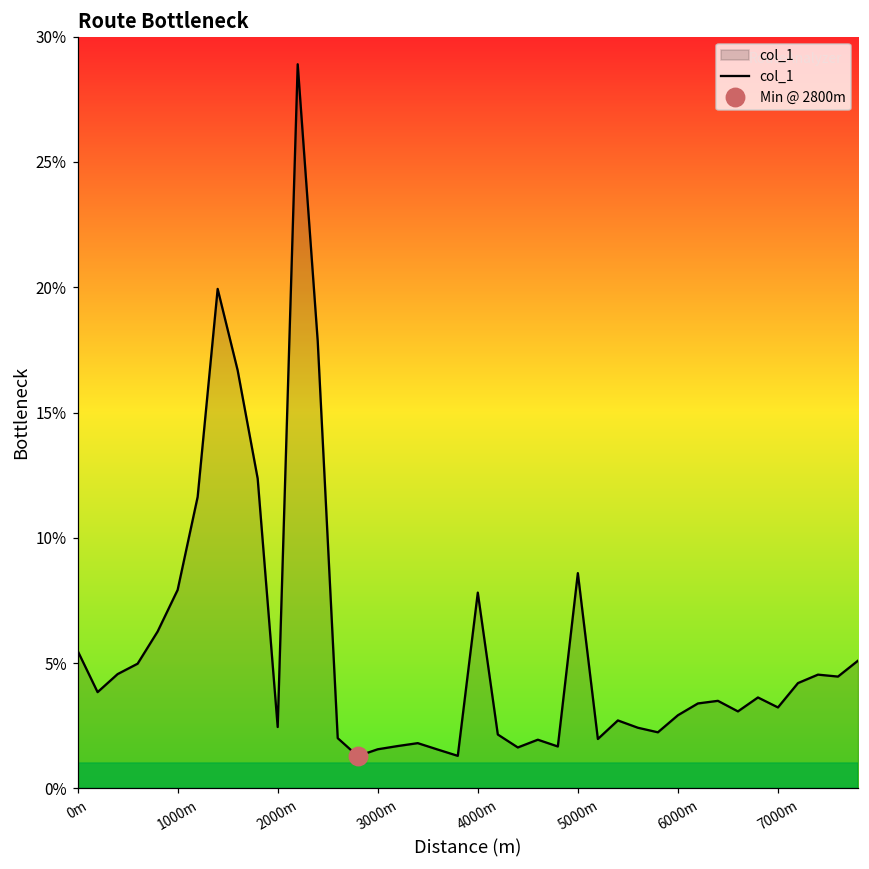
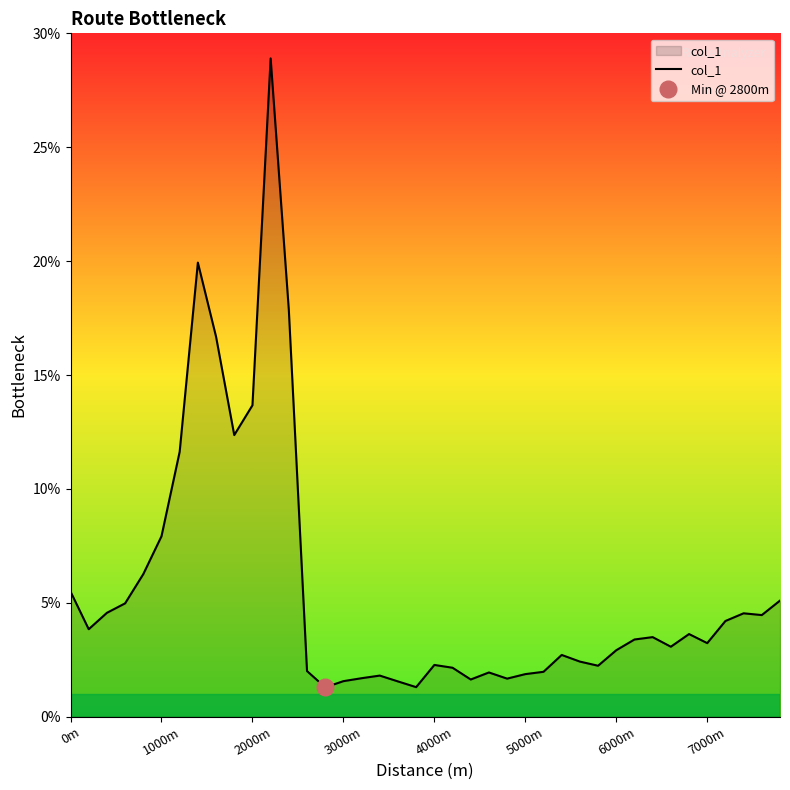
col_1, 2000m: 2.4% -> 13.7%
col_1, 4000m: 7.8% -> 2.3%
col_1, 5000m: 8.6% -> 1.9%
